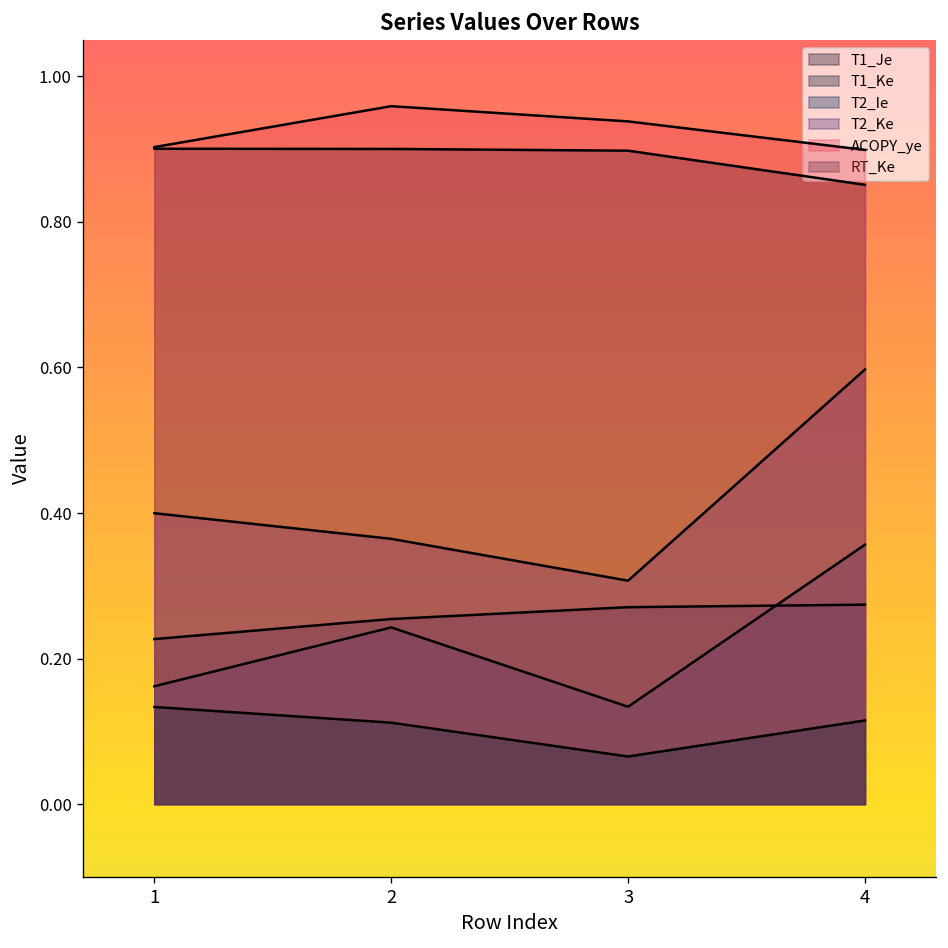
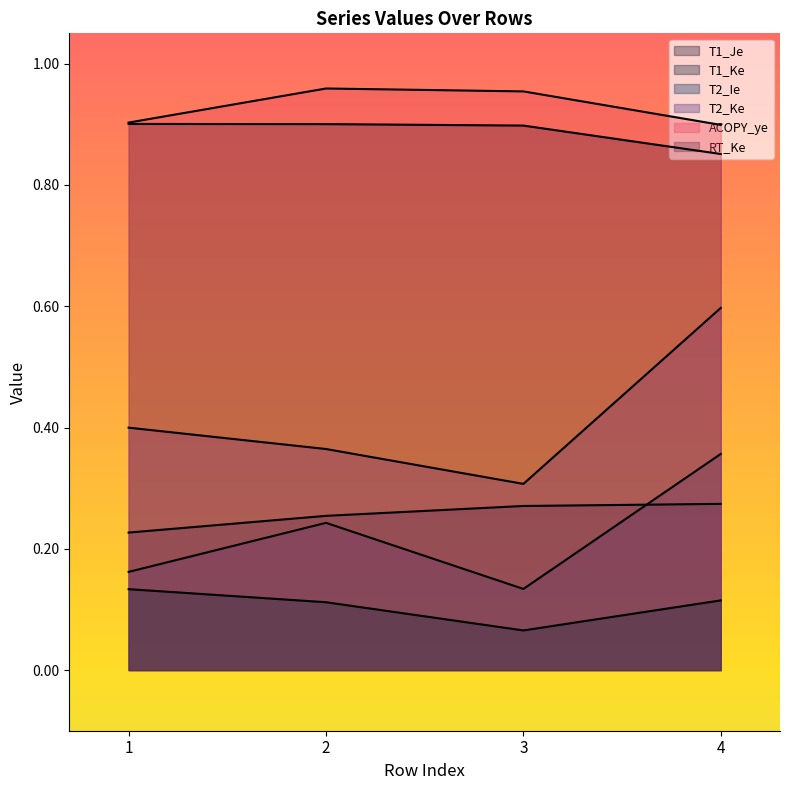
ACOPY_ye, 3: 0.94 -> 0.95
